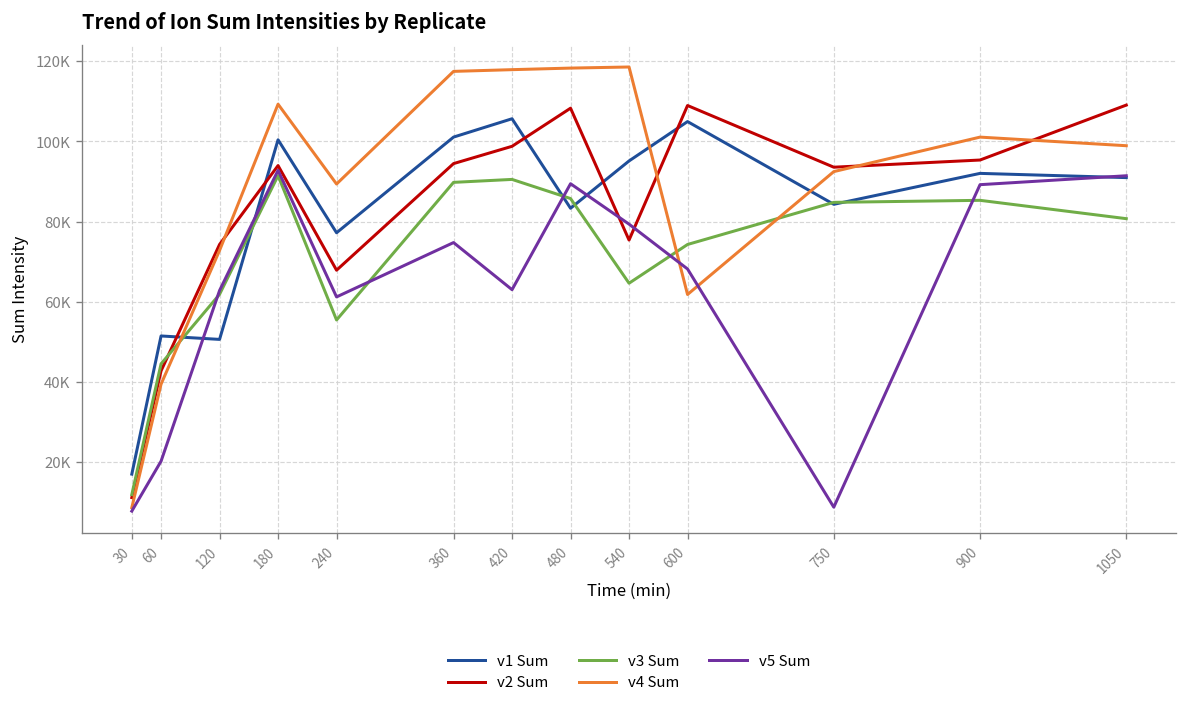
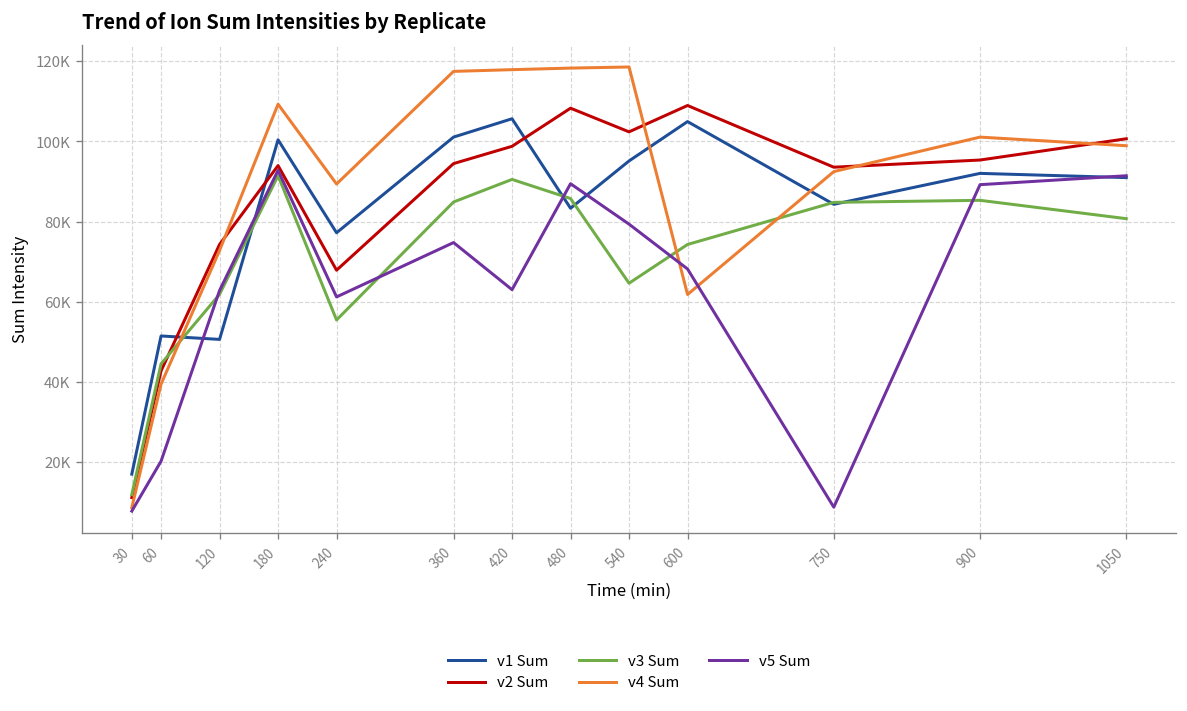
v3 Sum, 360: 90000 -> 85000
v2 Sum, 540: 75000 -> 102000
v2 Sum, 1050: 109000 -> 101000
